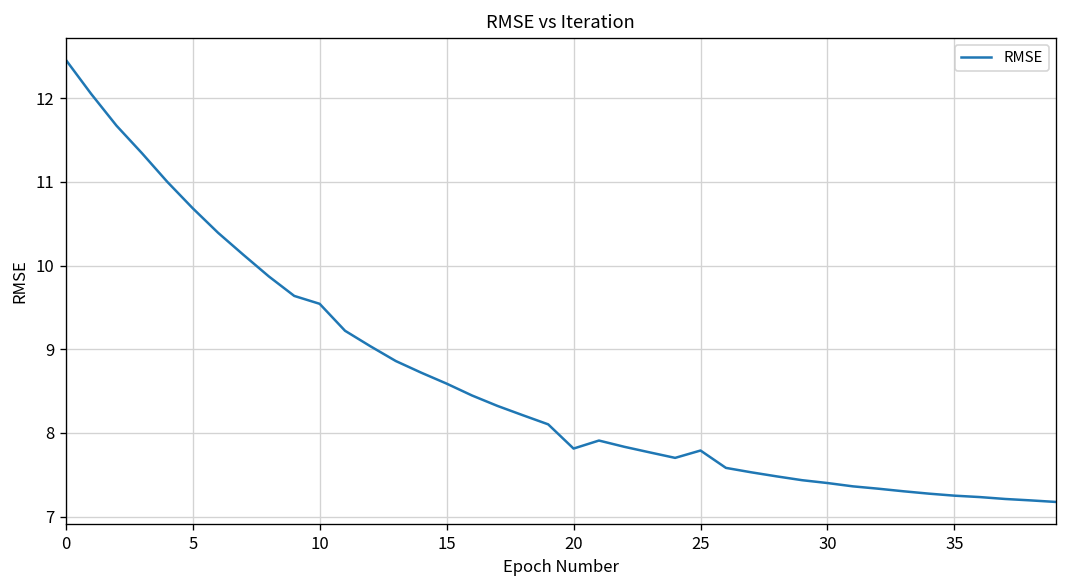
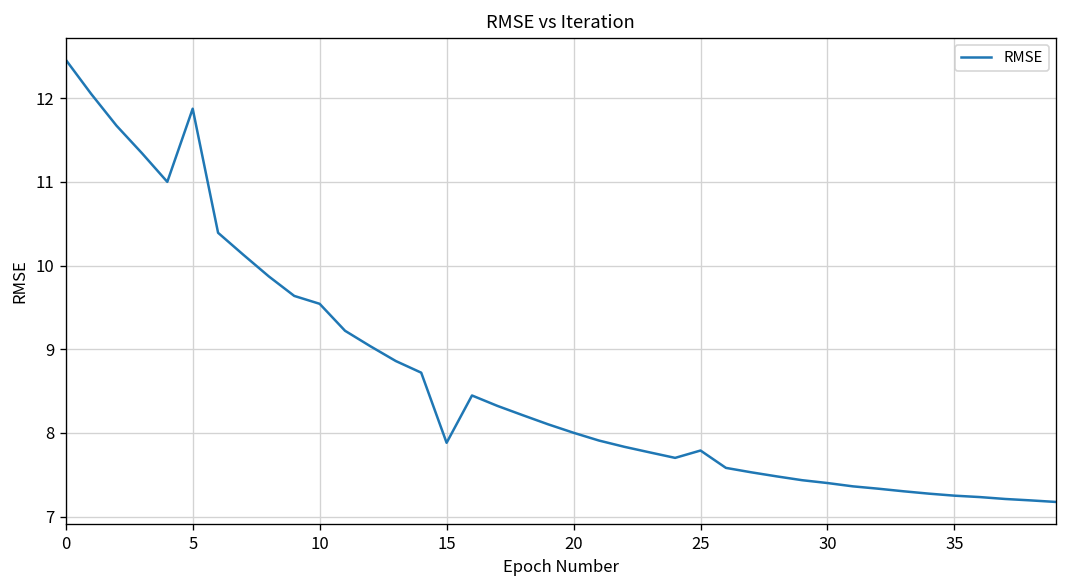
5: 10.7 -> 11.9
15: 8.6 -> 7.9
20: 7.8 -> 8.0
